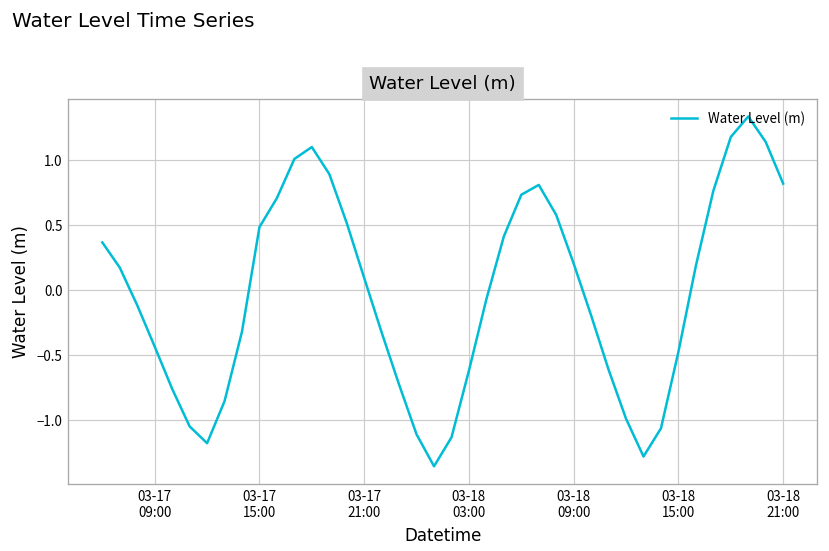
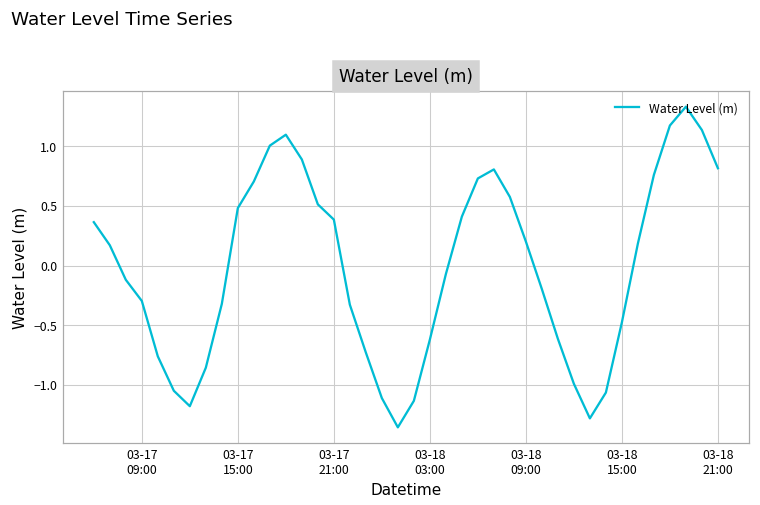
03-17 09:00: -0.44 -> -0.30
03-17 21:00: 0.09 -> 0.39
